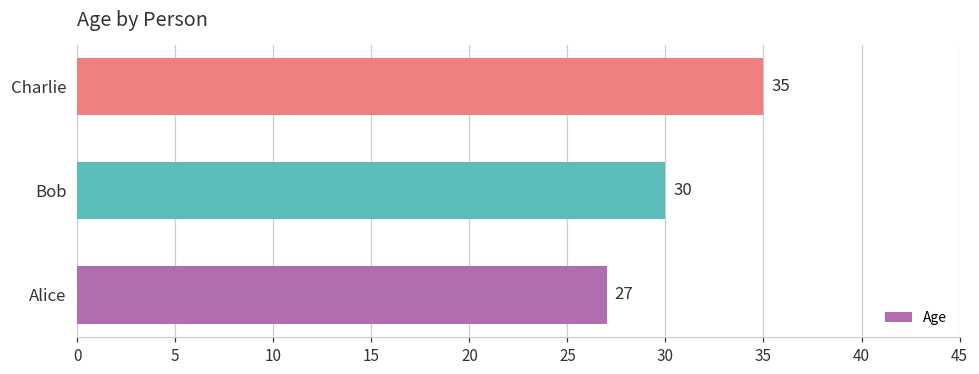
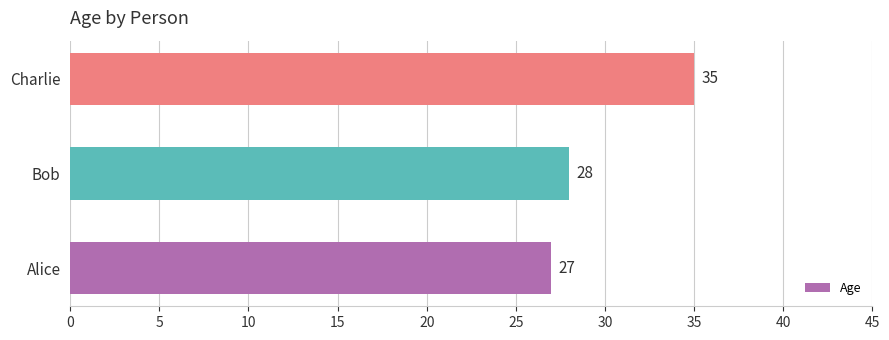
Bob: 30 -> 28
